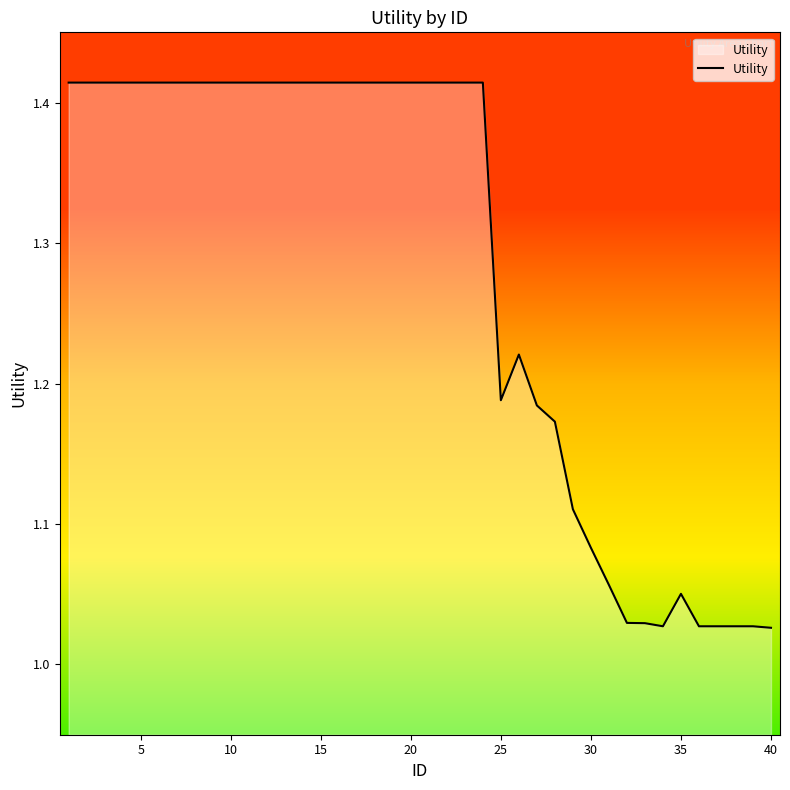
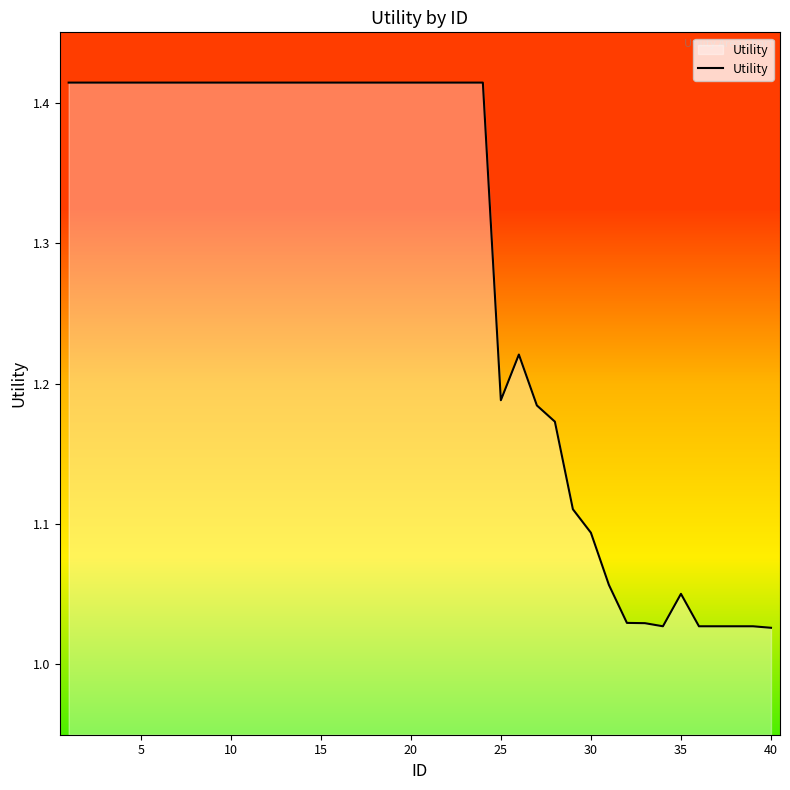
30: 1.083 -> 1.094
